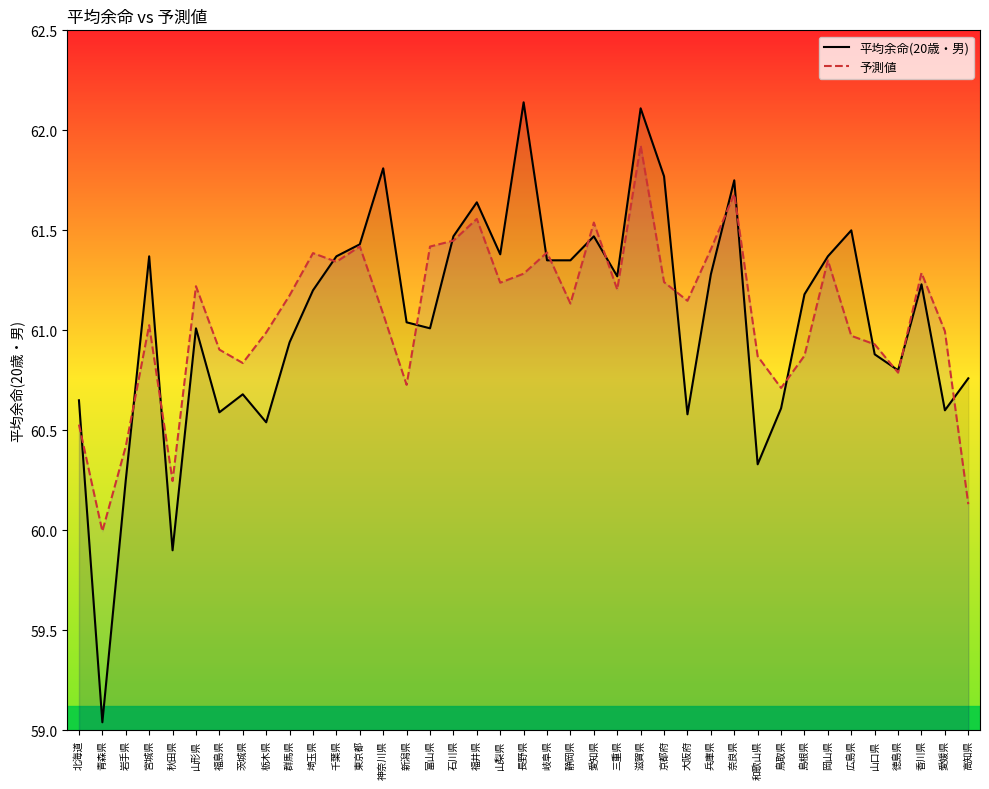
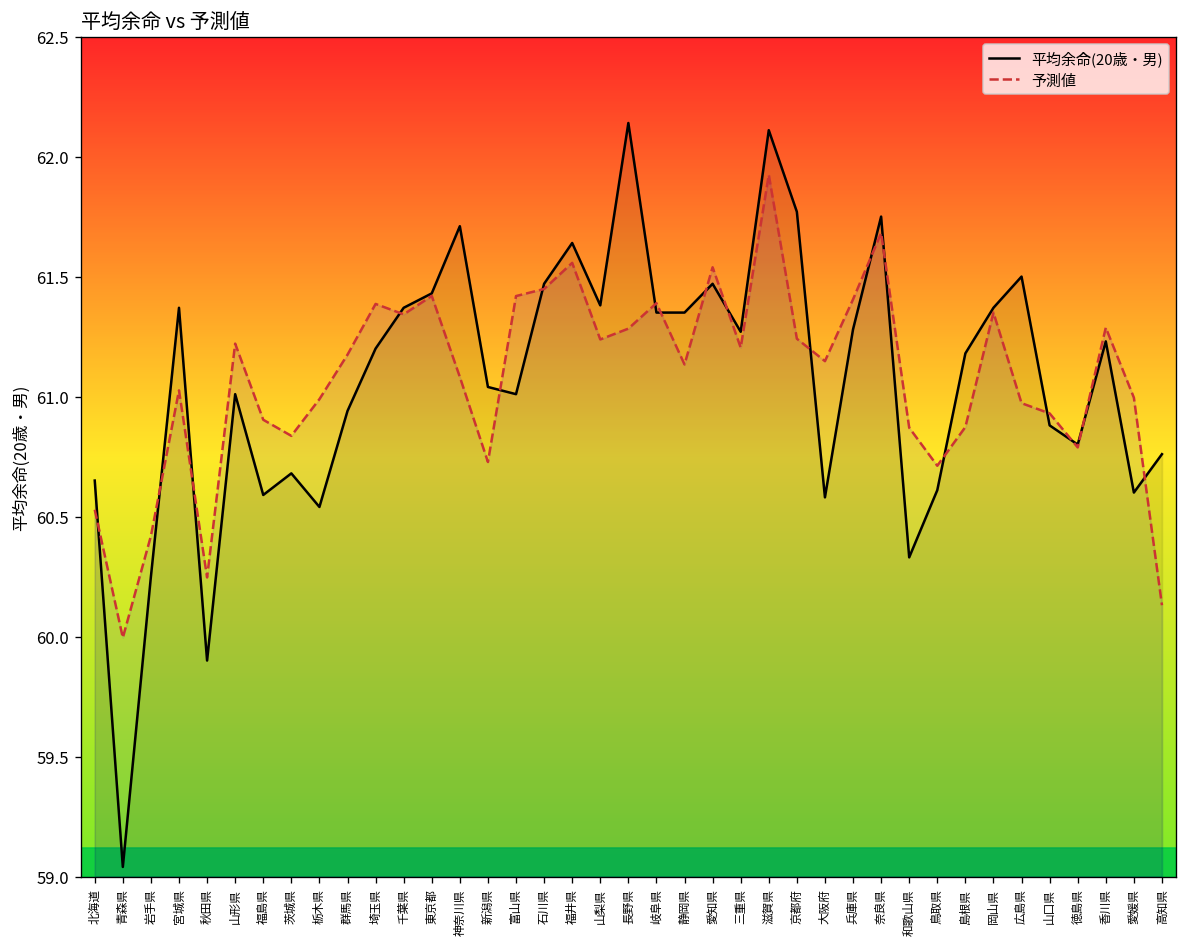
平均余命(20歳・男), 神奈川県: 61.81 -> 61.71
